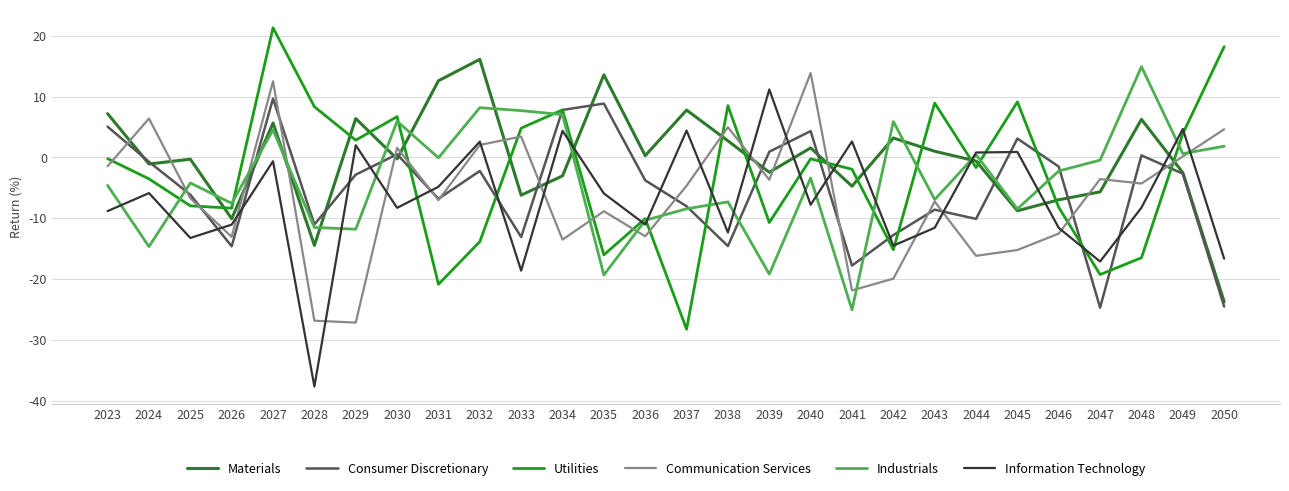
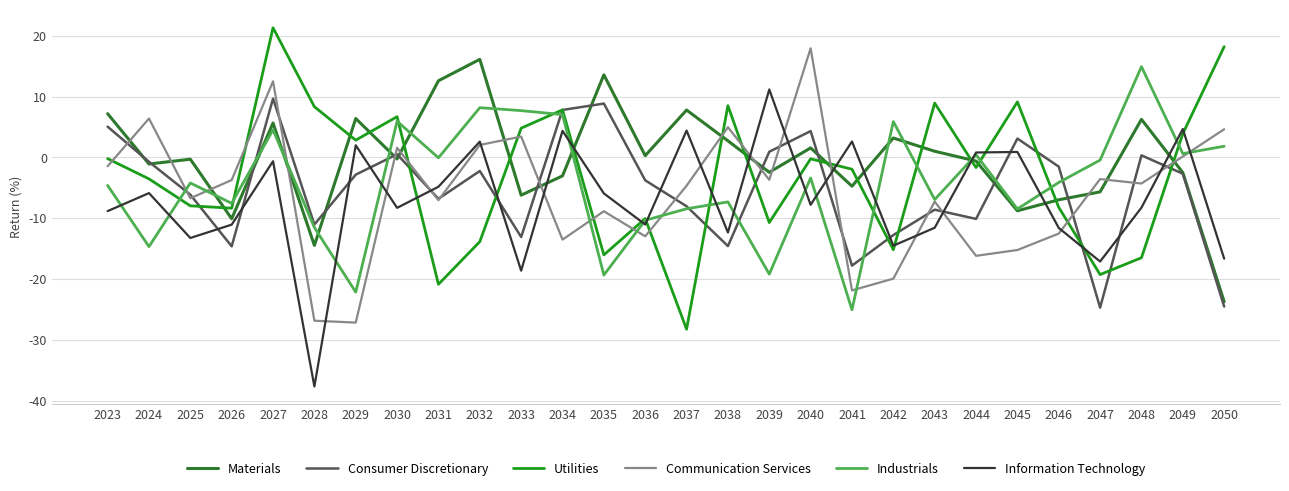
Communication Services, 2026: -13 -> -4
Industrials, 2029: -12 -> -22
Communication Services, 2040: 14 -> 18
Industrials, 2046: -2 -> -4
